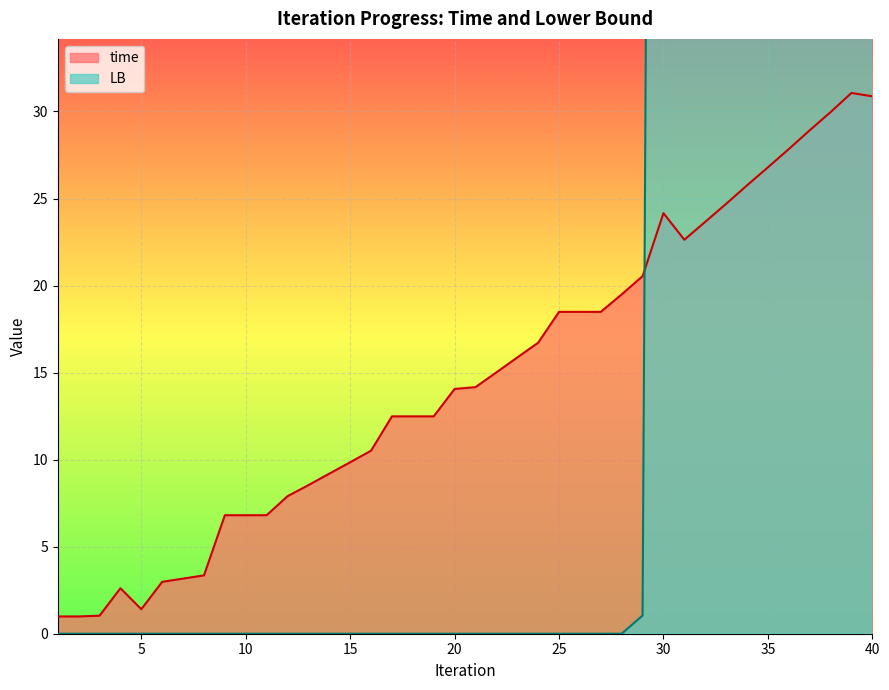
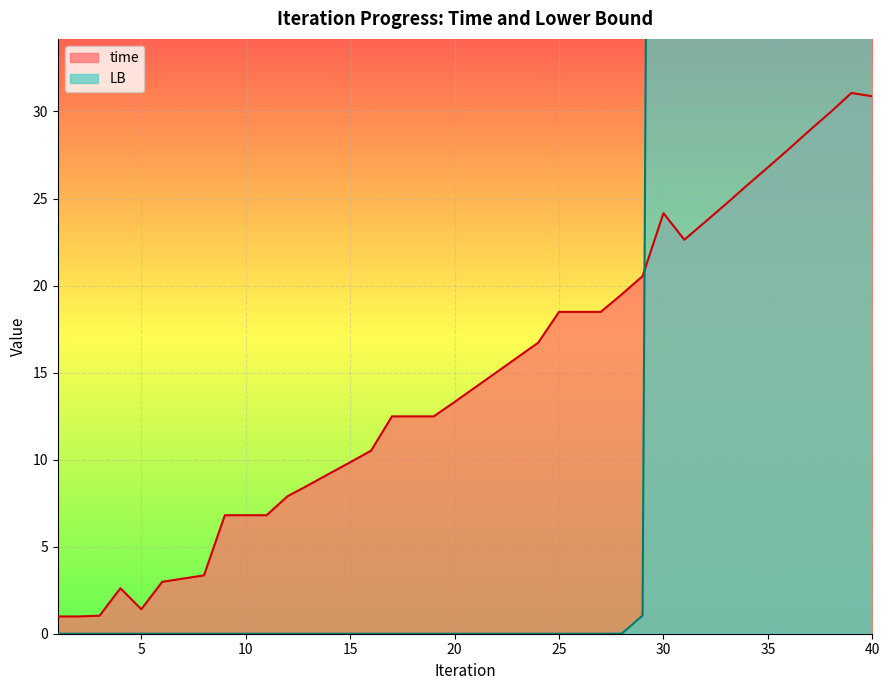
time, 20: 14.1 -> 13.3
